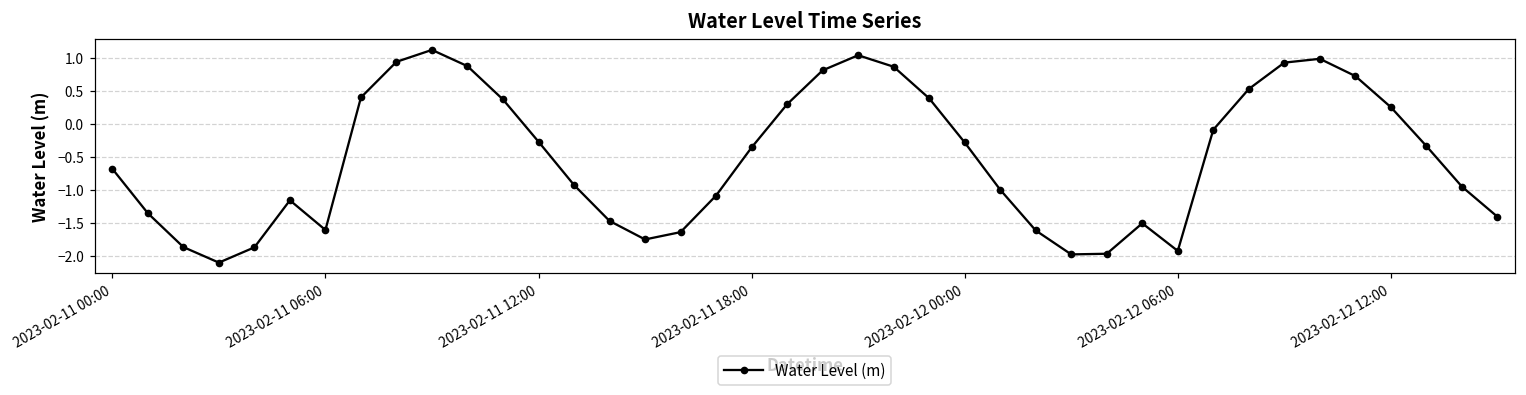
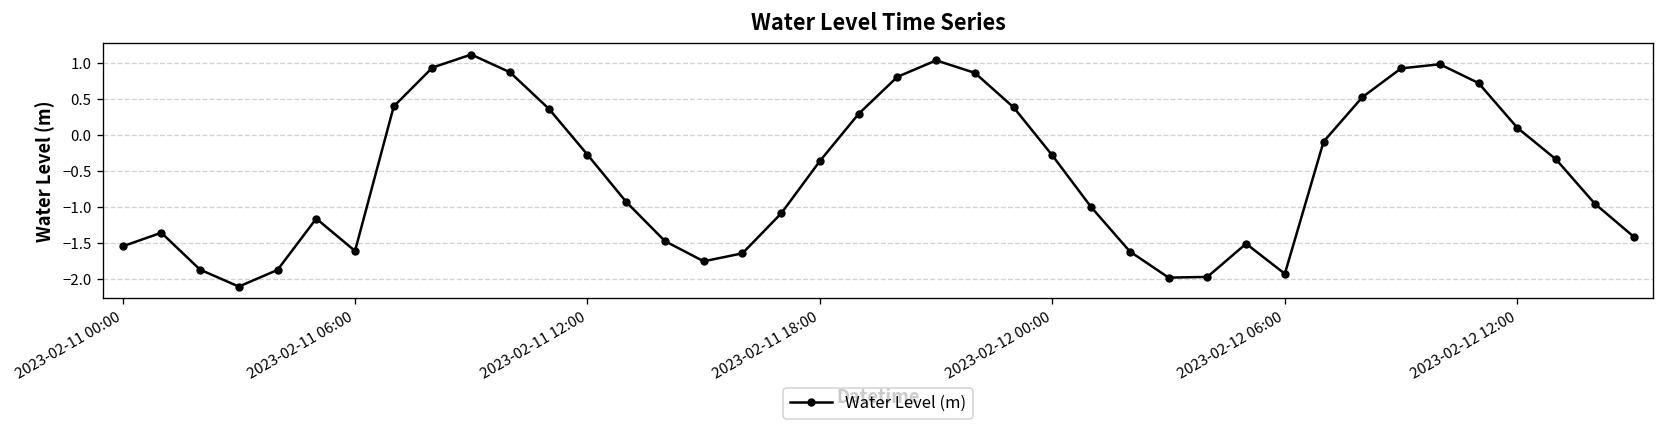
2023-02-11 00:00: -0.7 -> -1.5
2023-02-12 12:00: 0.3 -> 0.1
